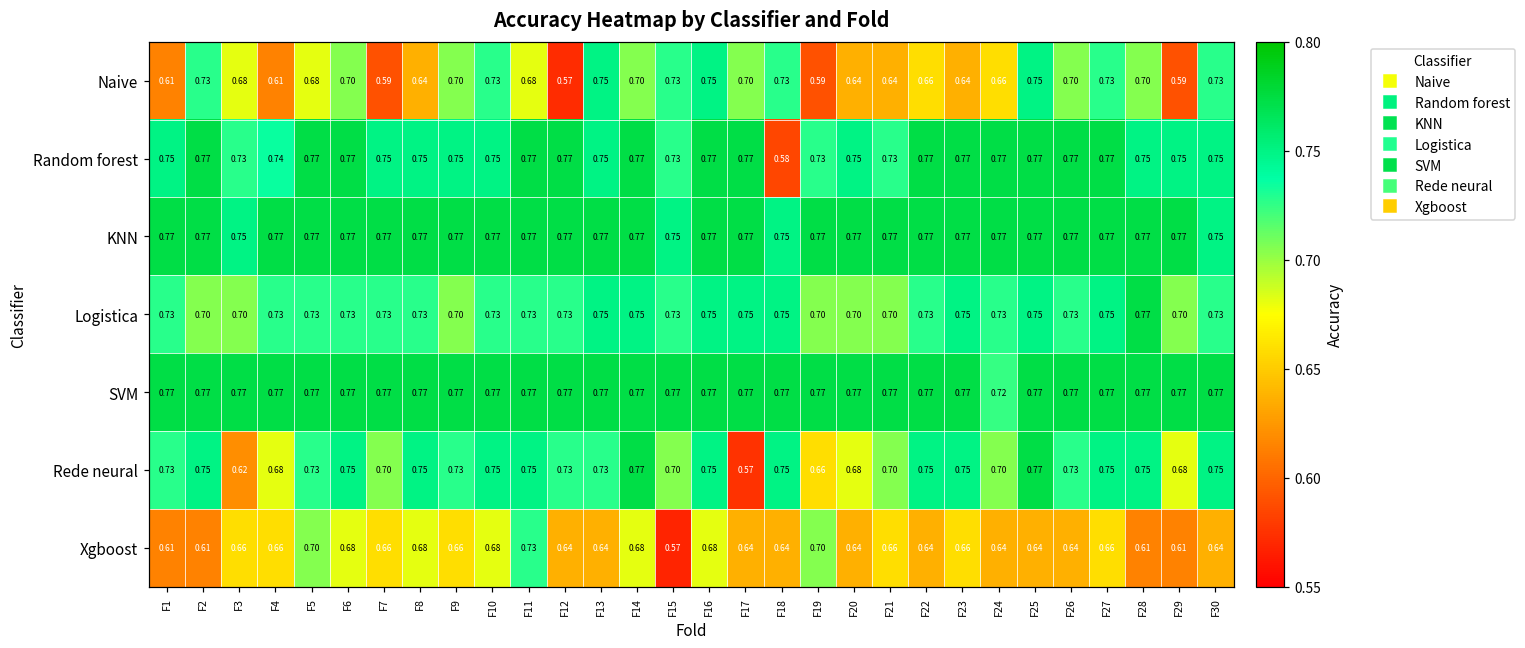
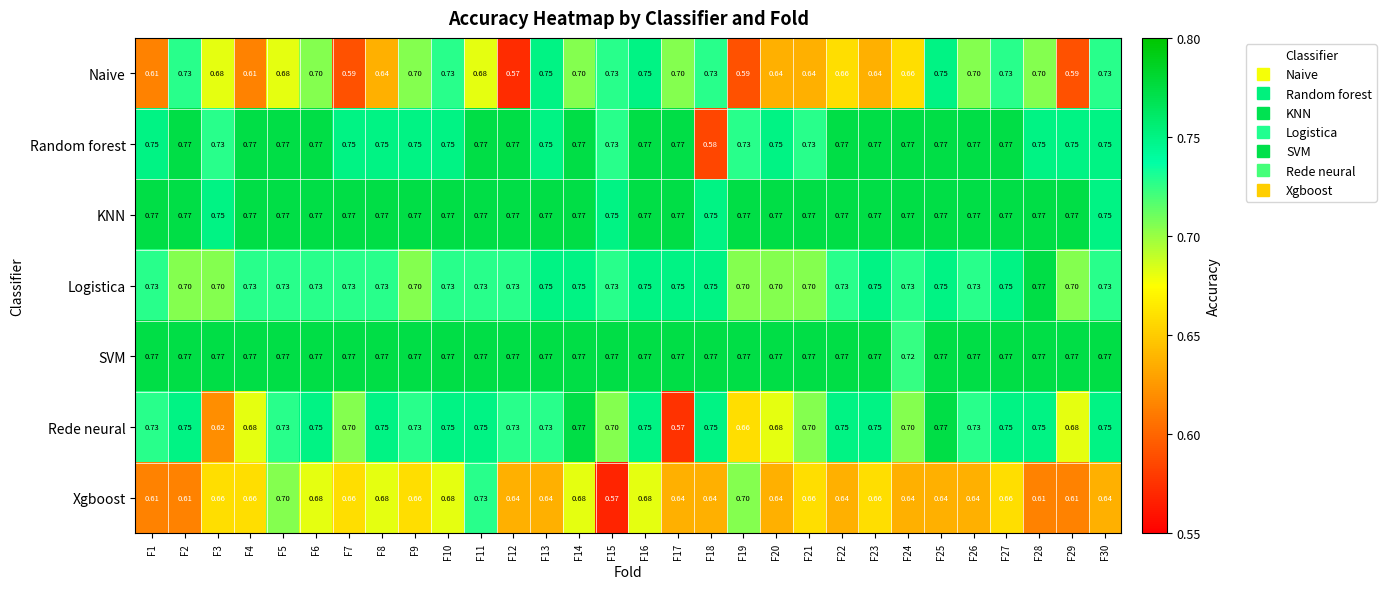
Random forest, F4: 0.74 -> 0.77
